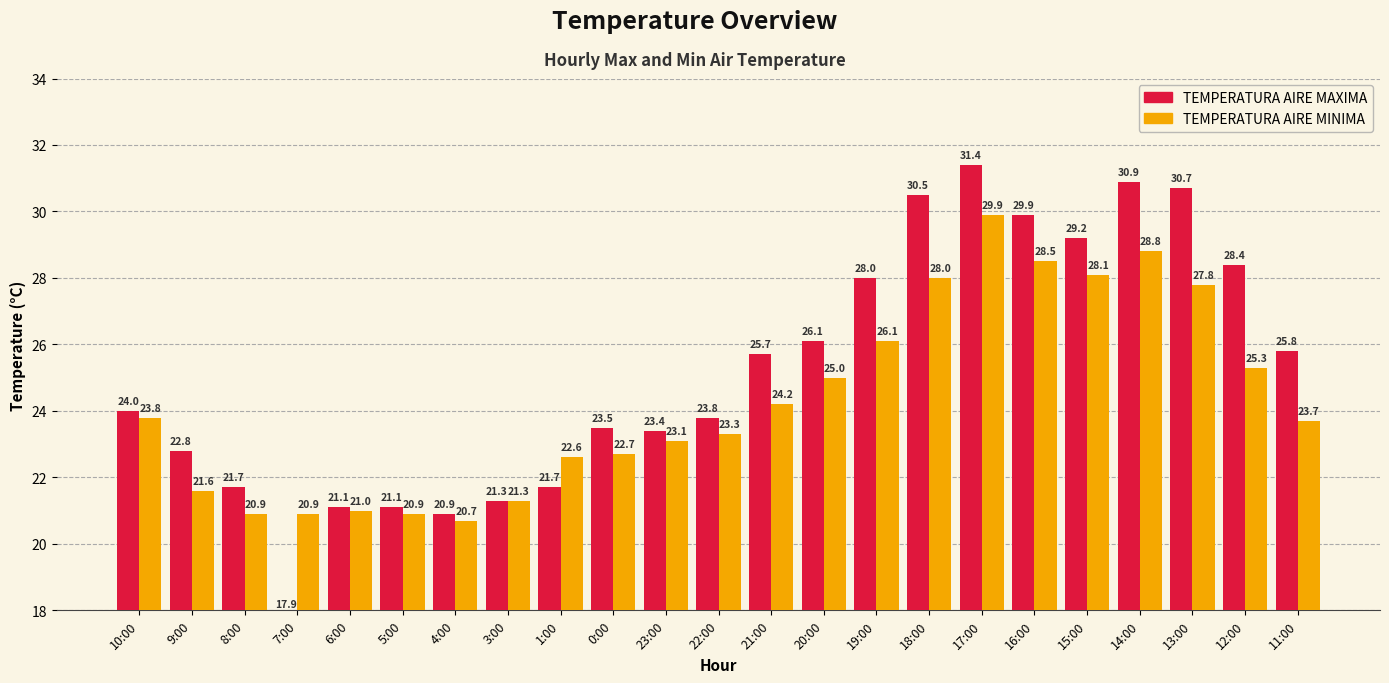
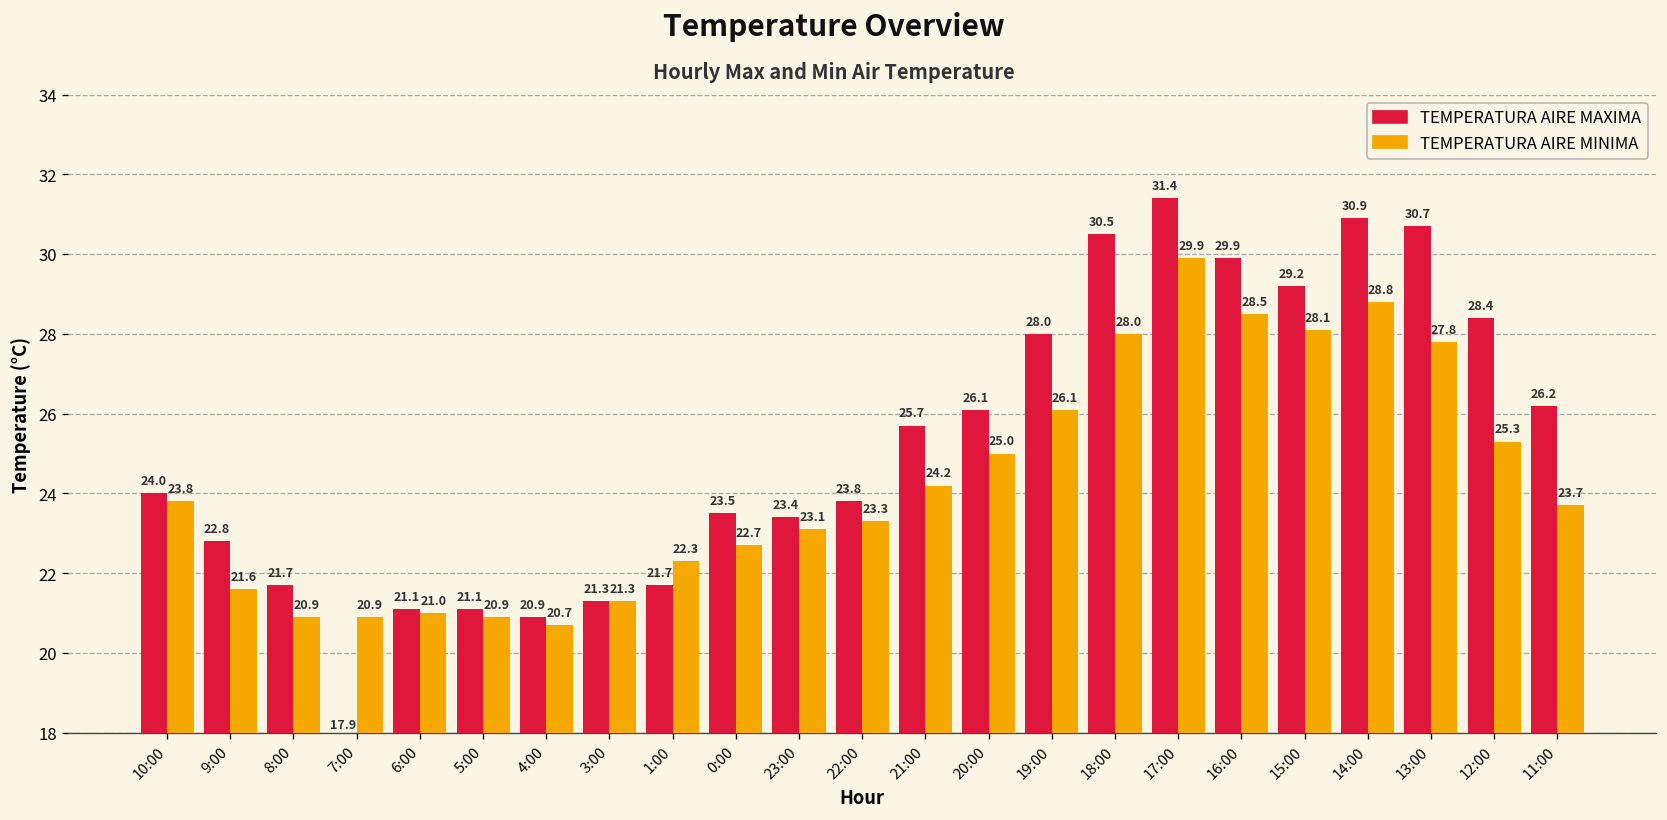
TEMPERATURA AIRE MINIMA, 1:00: 22.6 -> 22.3
TEMPERATURA AIRE MAXIMA, 11:00: 25.8 -> 26.2
